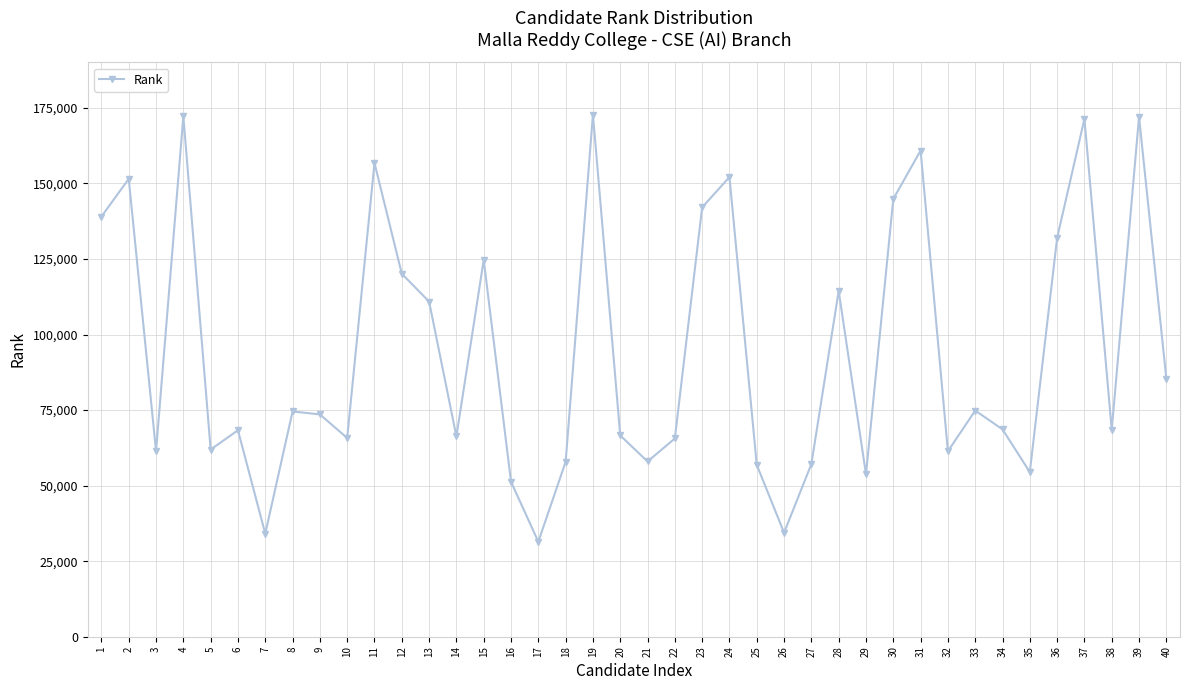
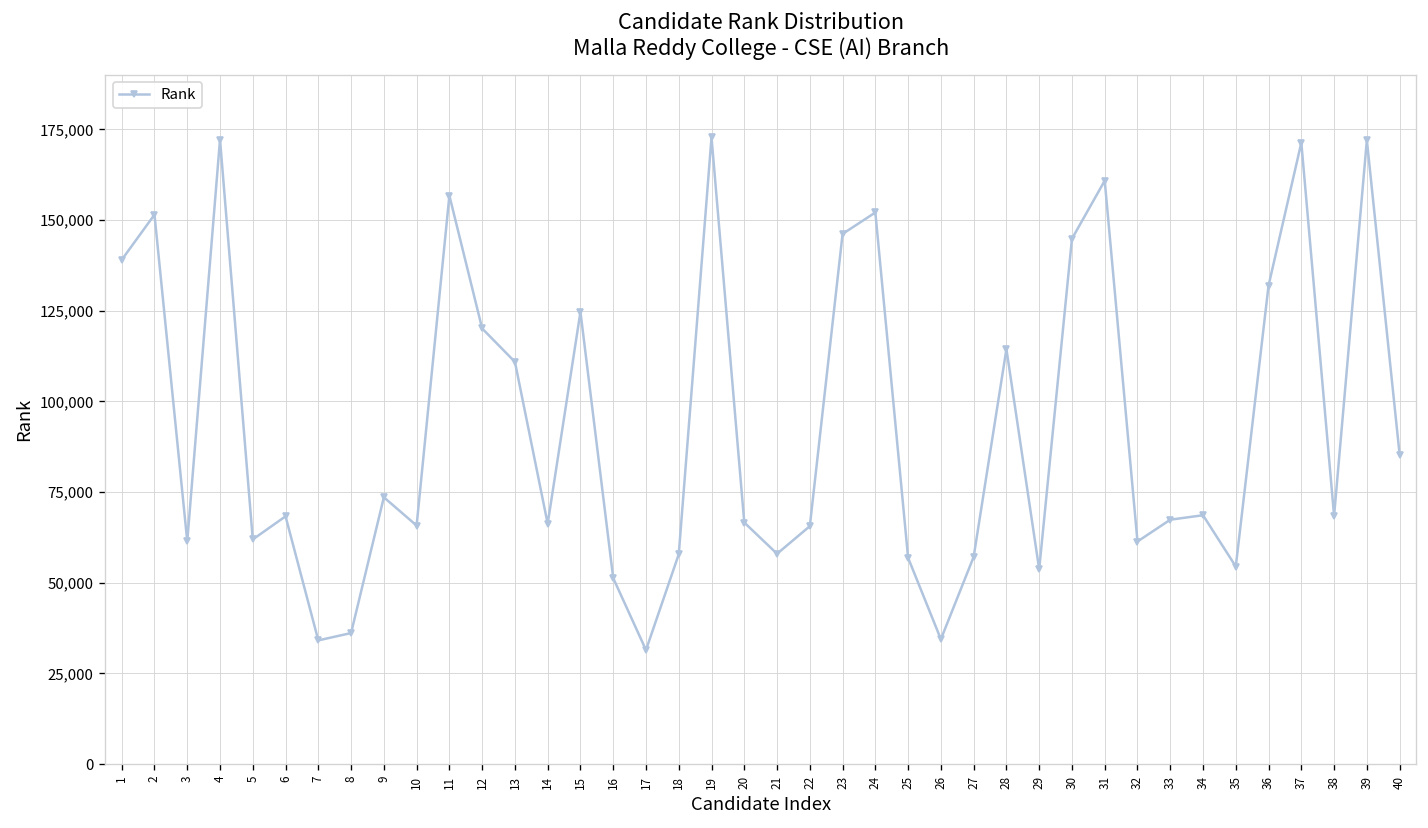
8: 75,000 -> 36,000
23: 142,000 -> 146,000
33: 75,000 -> 67,000
